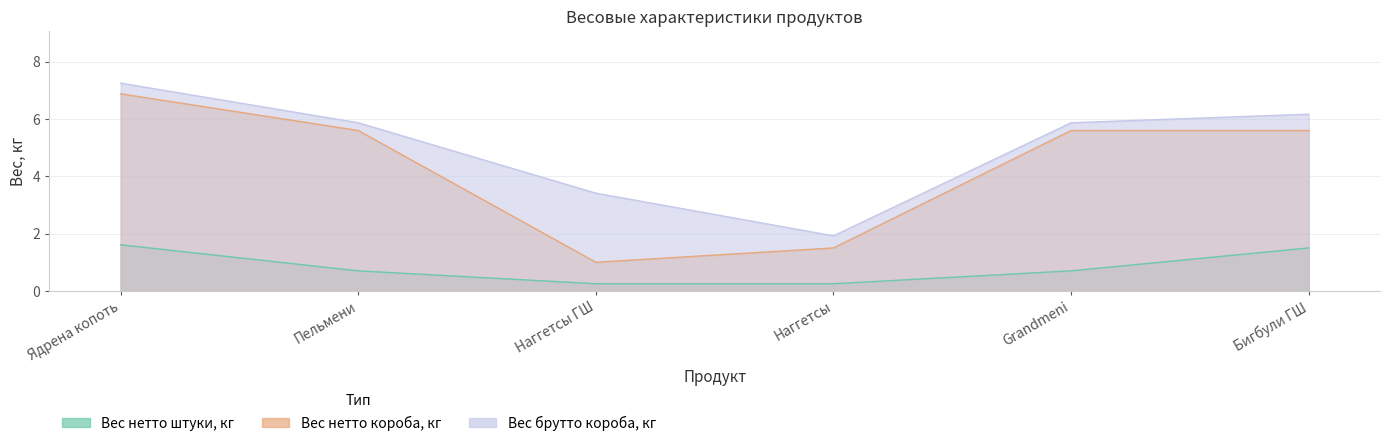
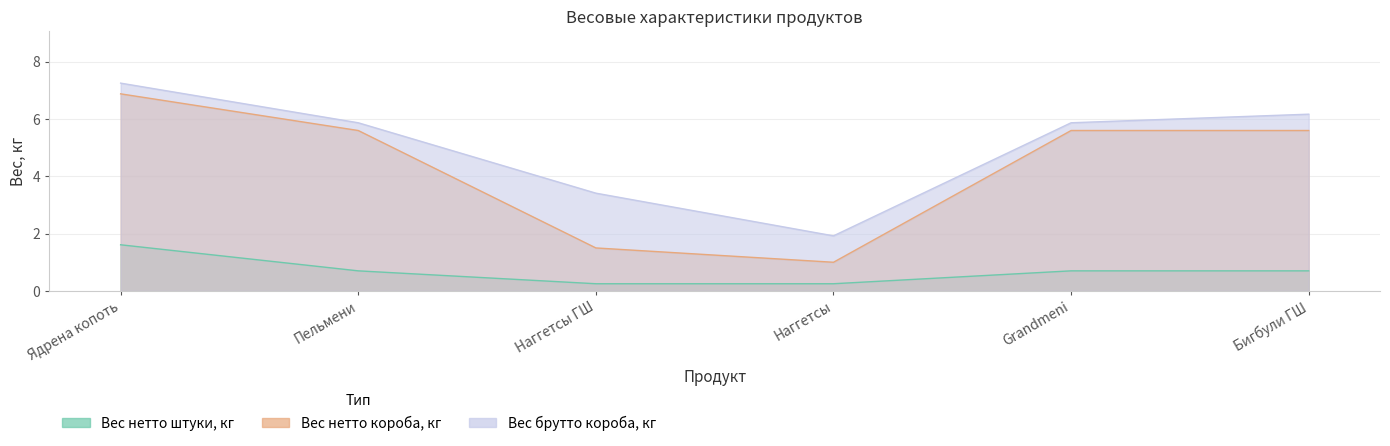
Вес нетто короба, кг, Наггетсы ГШ: 1.0 -> 1.5
Вес нетто короба, кг, Наггетсы: 1.5 -> 1.0
Вес нетто штуки, кг, Бигбули ГШ: 1.5 -> 0.7
